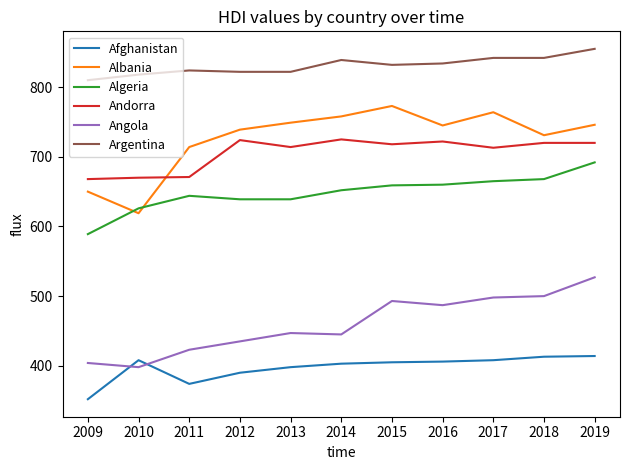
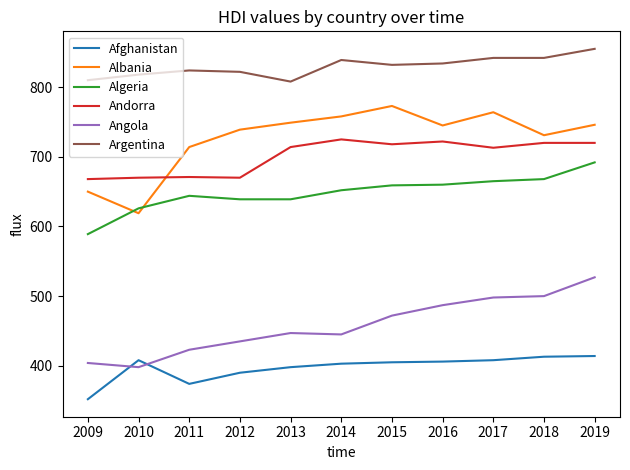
Andorra, 2012: 720 -> 670
Argentina, 2013: 820 -> 810
Angola, 2015: 490 -> 470
